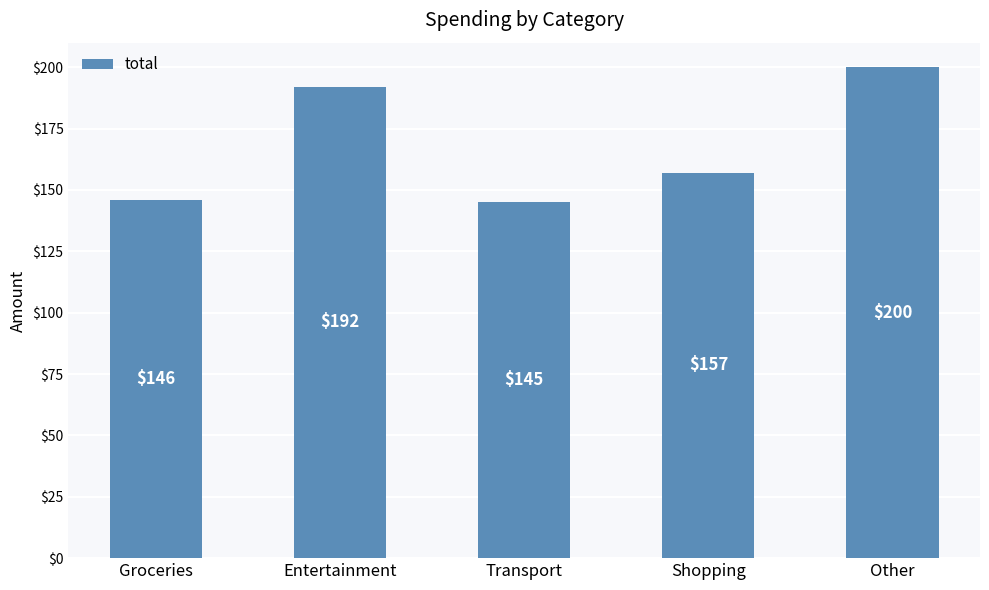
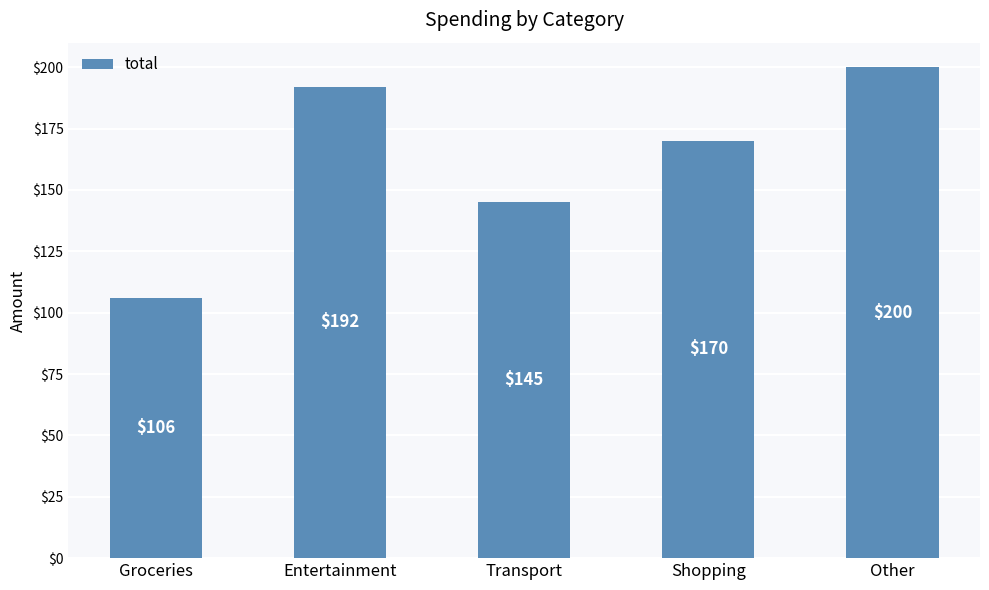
Groceries: $146 -> $106
Shopping: $157 -> $170
